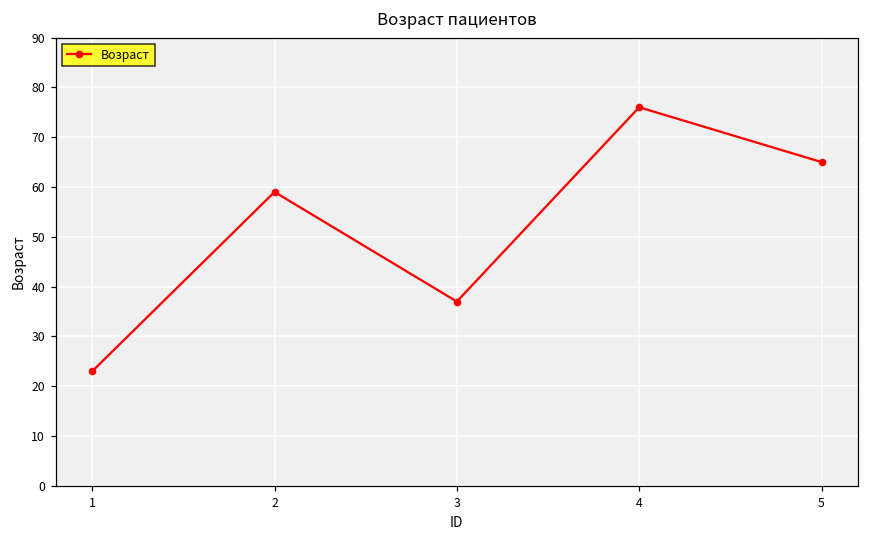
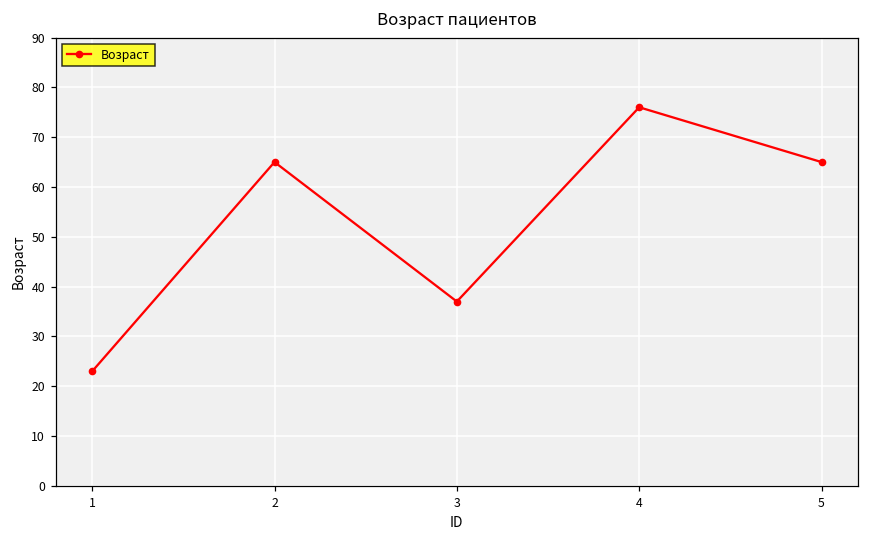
2: 59 -> 65
